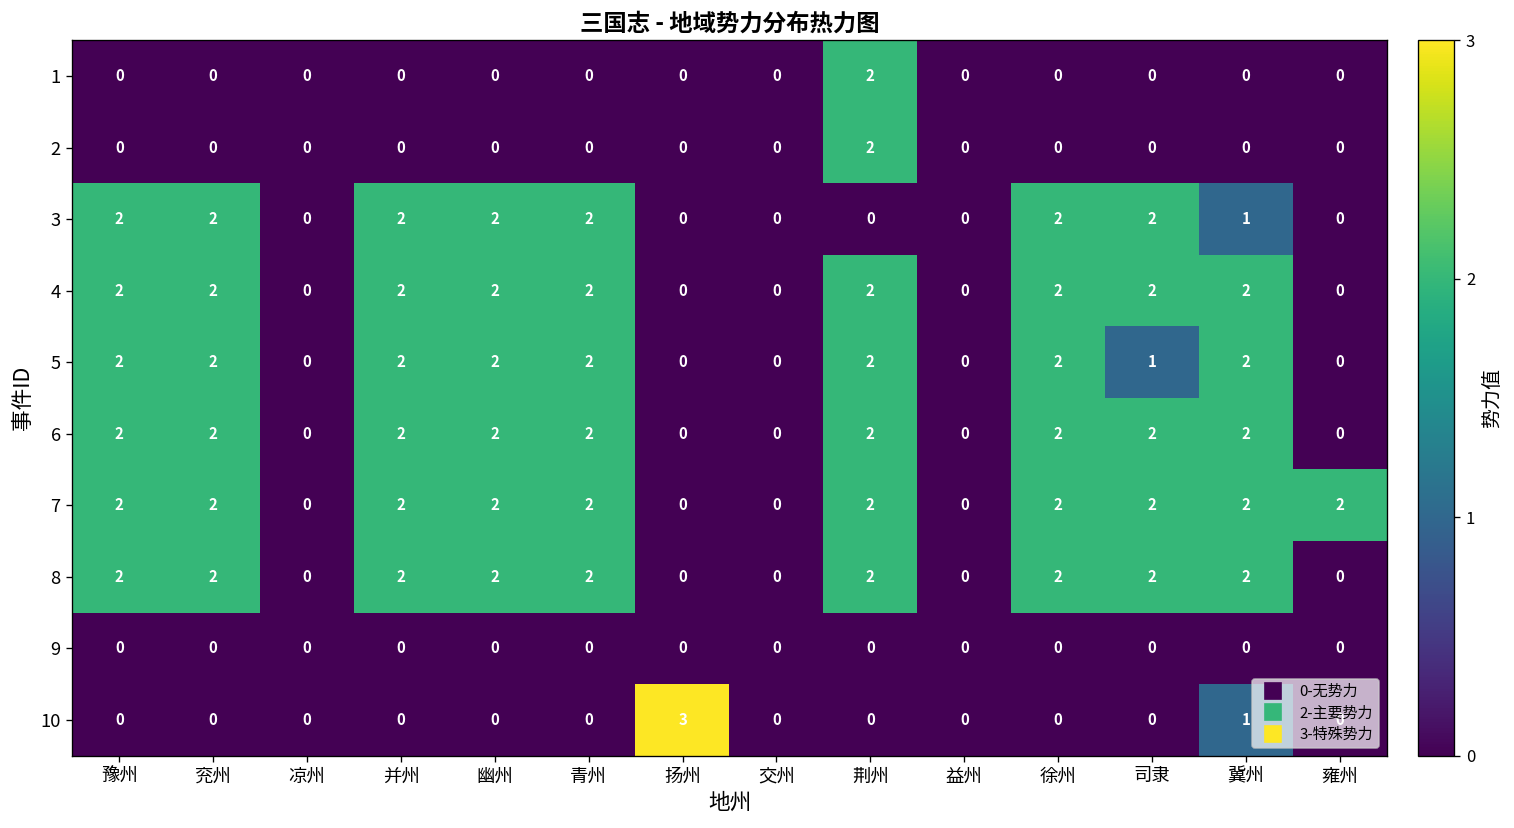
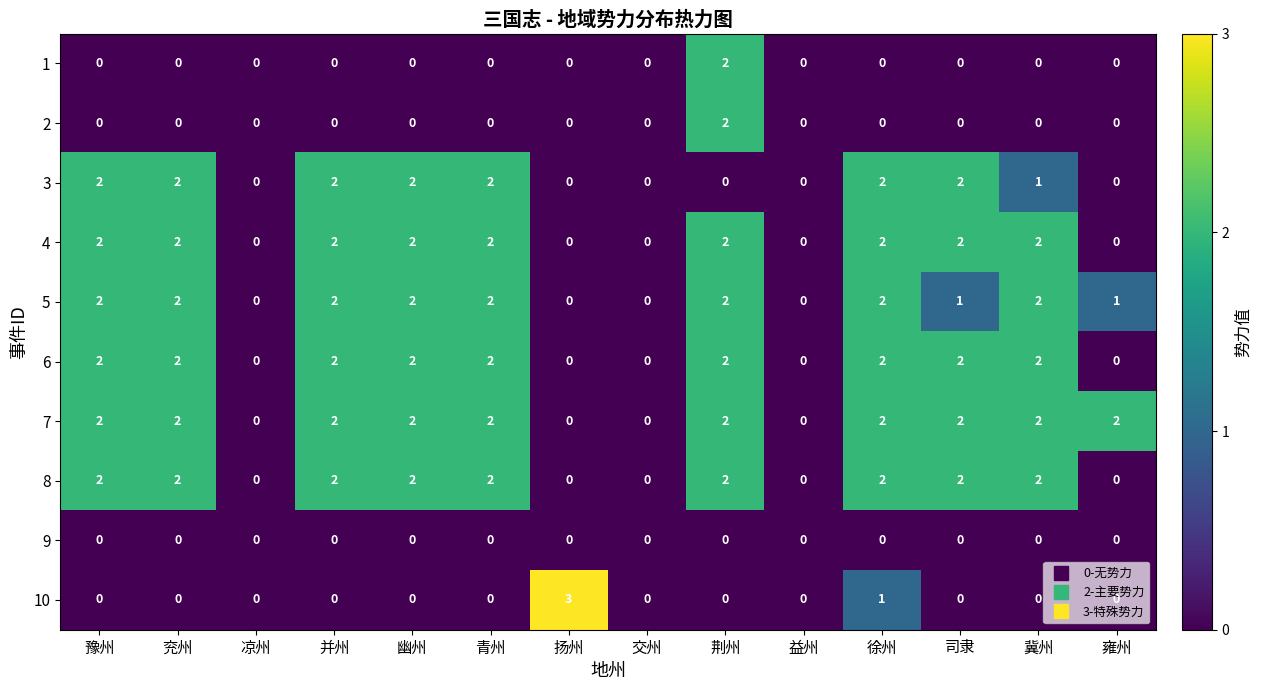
5, 雍州: 0 -> 1
10, 徐州: 0 -> 1
10, 冀州: 1 -> 0
